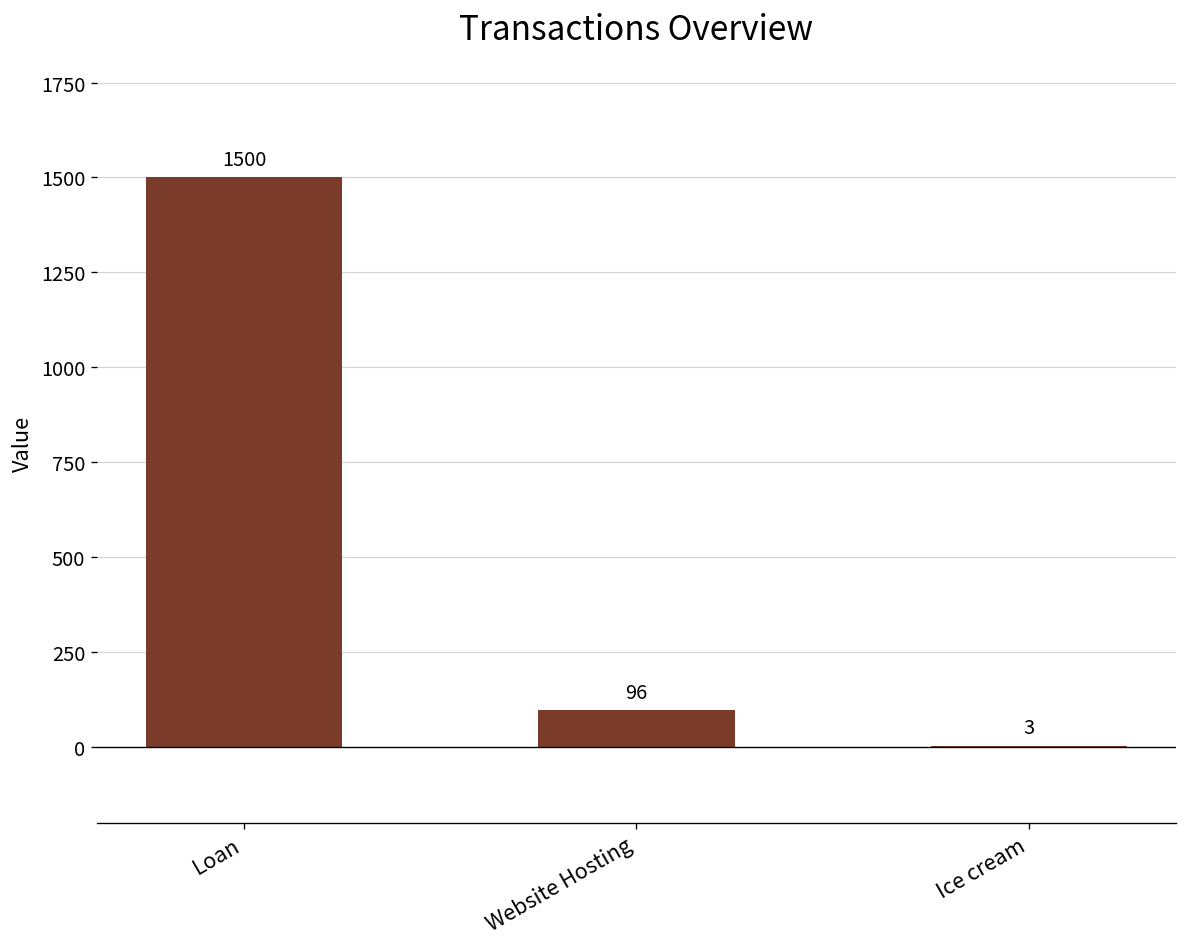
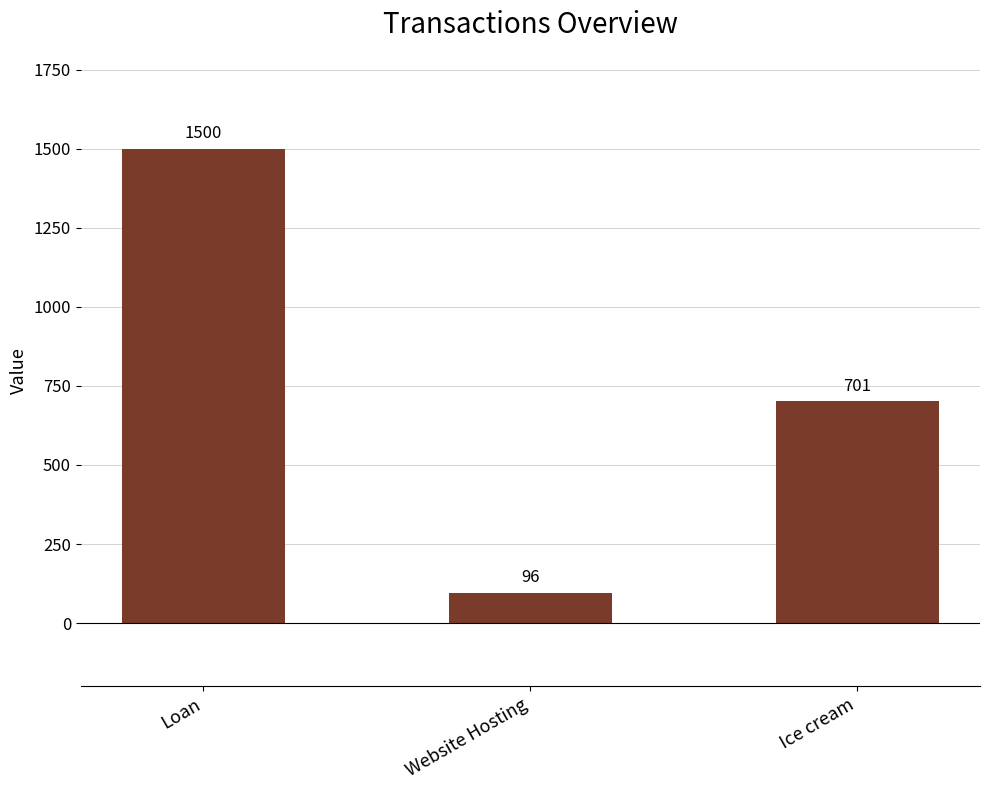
Ice cream: 3 -> 701
